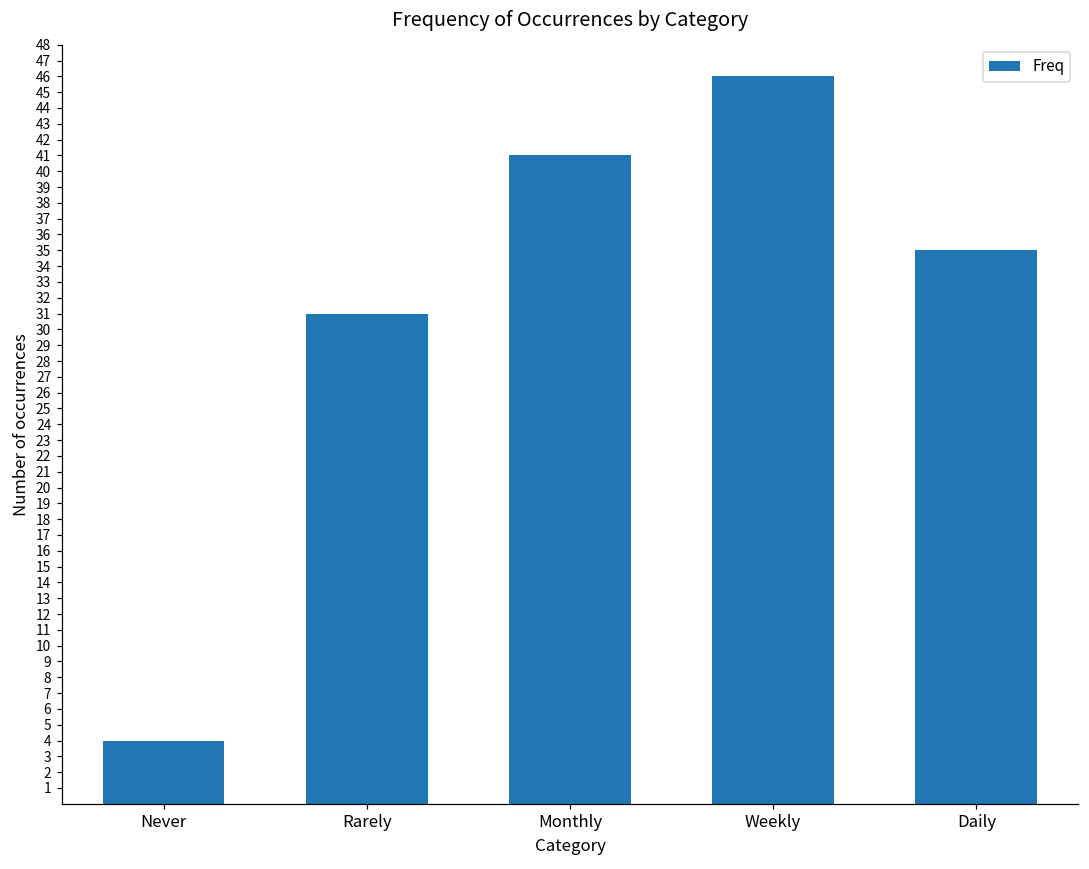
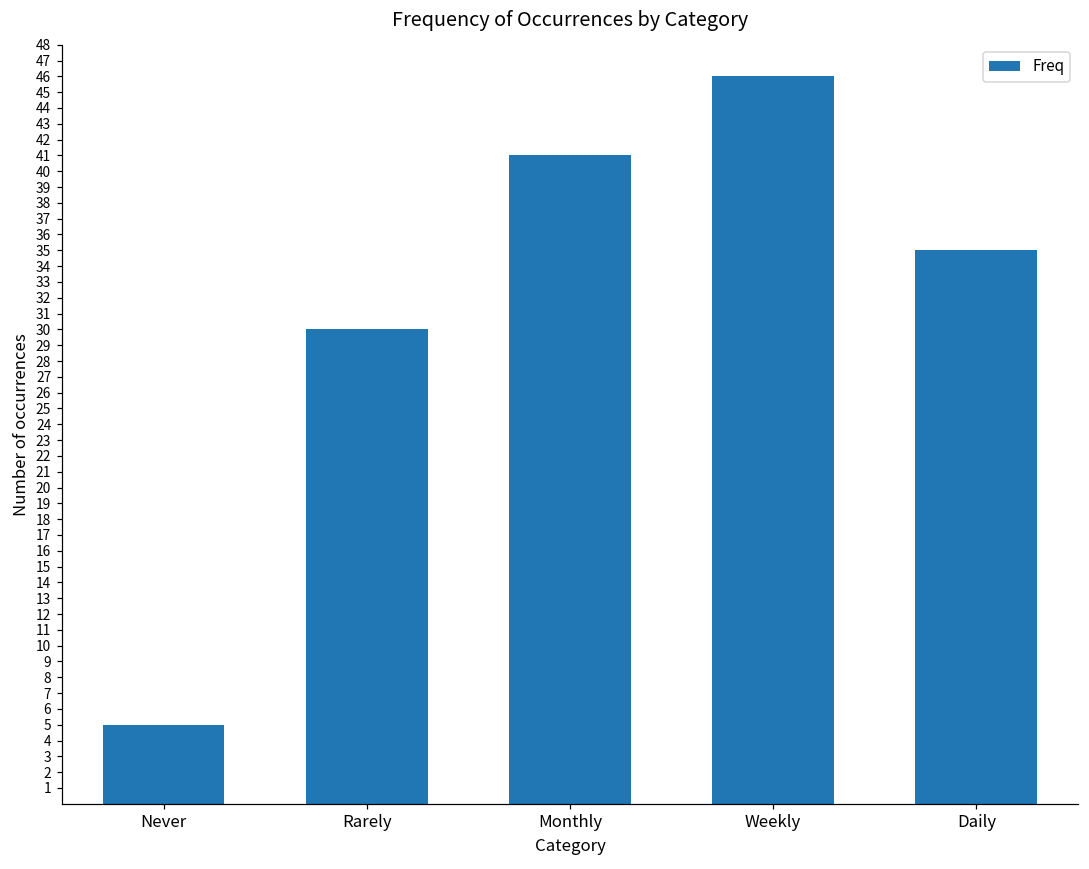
Never: 4 -> 5
Rarely: 31 -> 30
